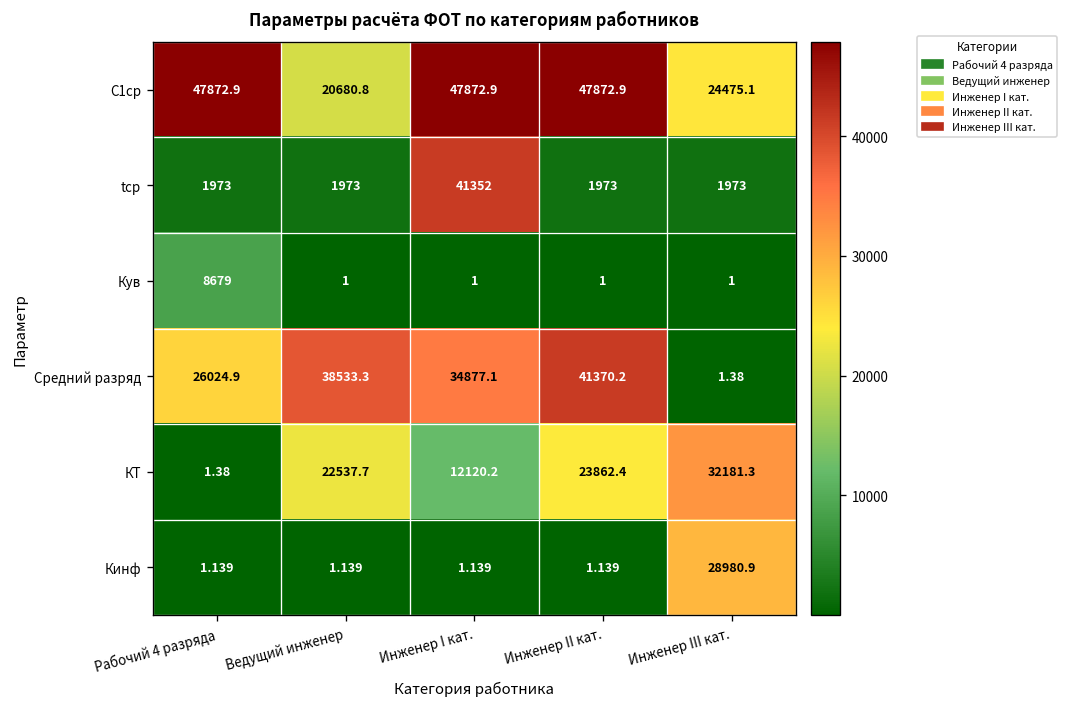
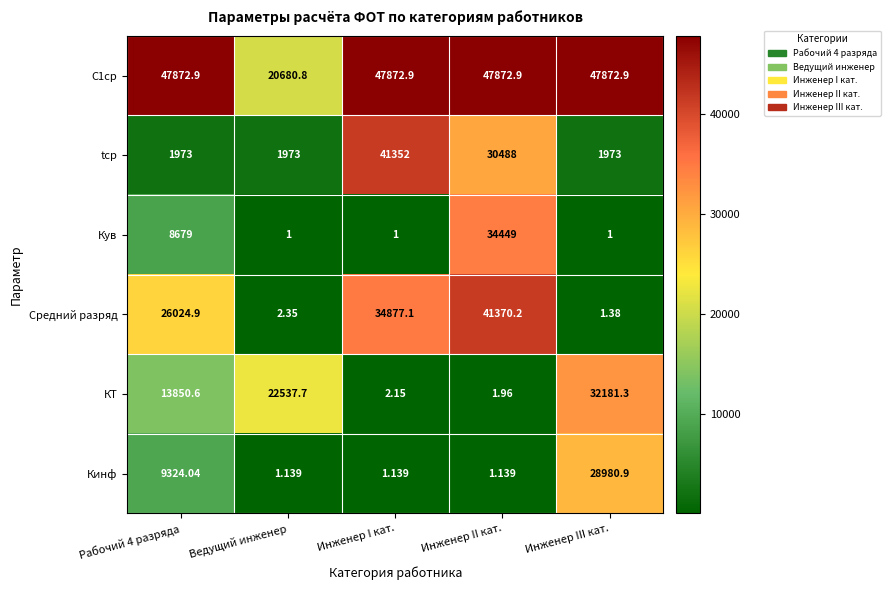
С1ср, Инженер III кат.: 24475.1 -> 47872.9
tср, Инженер II кат.: 1973 -> 30488
Кув, Инженер II кат.: 1 -> 34449
Средний разряд, Ведущий инженер: 38533.3 -> 2.35
КТ, Рабочий 4 разряда: 1.38 -> 13850.6
КТ, Инженер I кат.: 12120.2 -> 2.15
КТ, Инженер II кат.: 23862.4 -> 1.96
Кинф, Рабочий 4 разряда: 1.139 -> 9324.04
